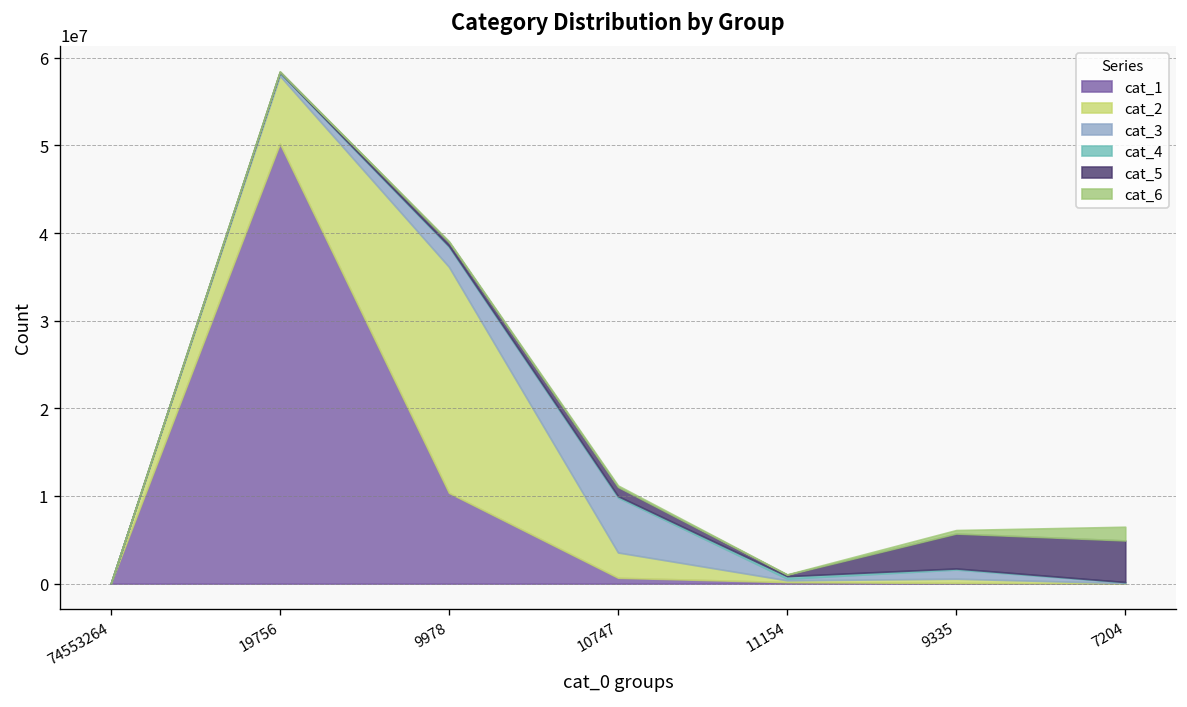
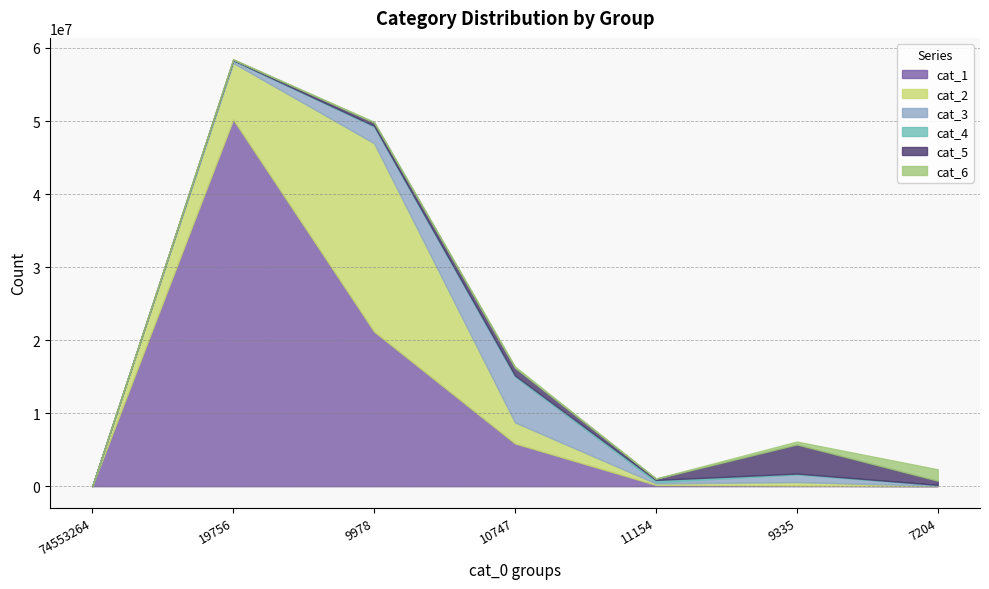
cat_1, 9978: 10000000 -> 21000000
cat_1, 10747: 1000000 -> 6000000
cat_5, 7204: 5000000 -> 1000000
